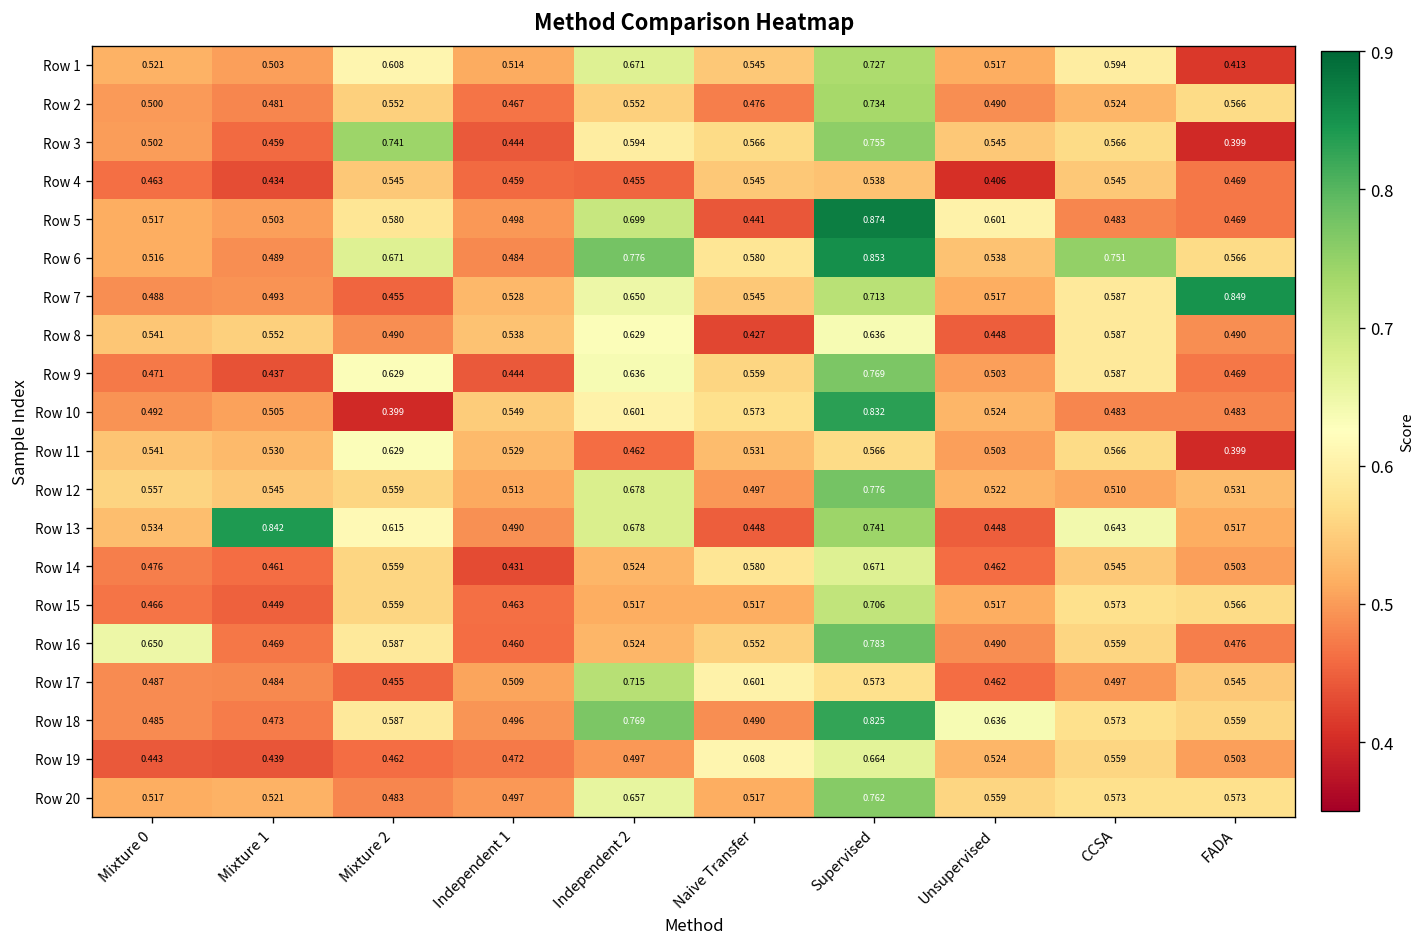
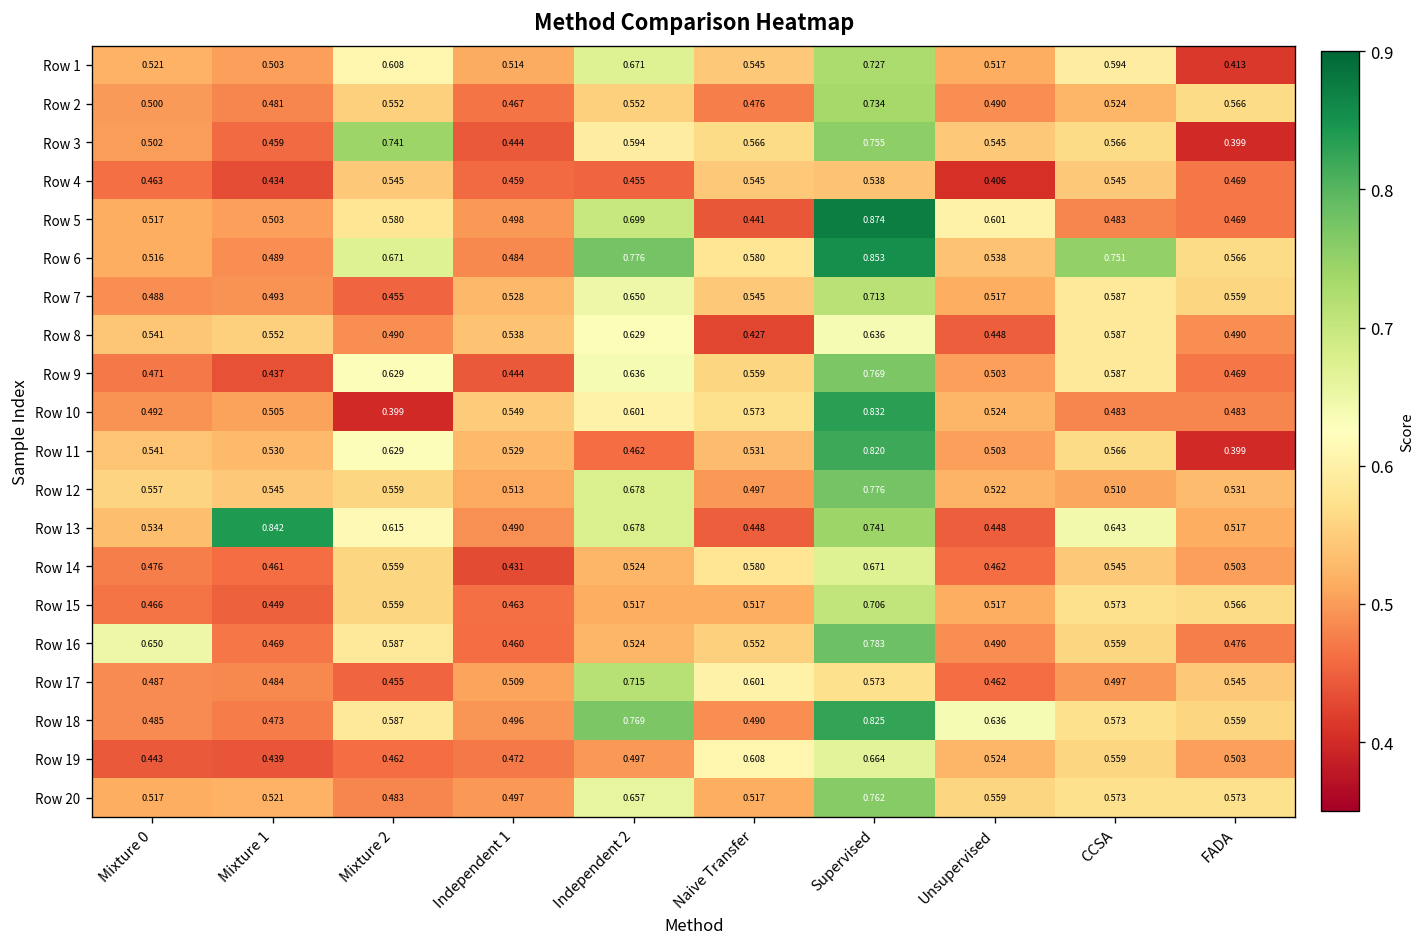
Row 7, FADA: 0.849 -> 0.559
Row 11, Supervised: 0.566 -> 0.820
